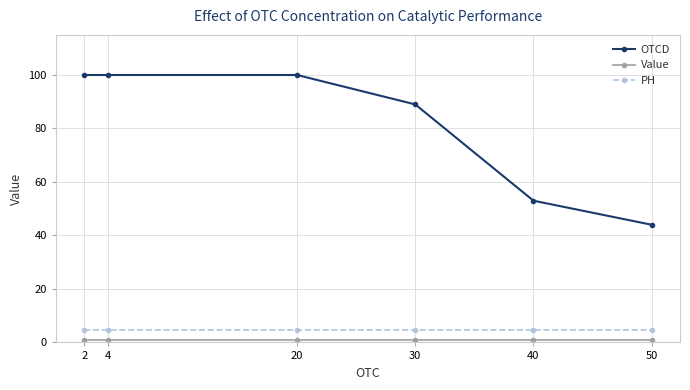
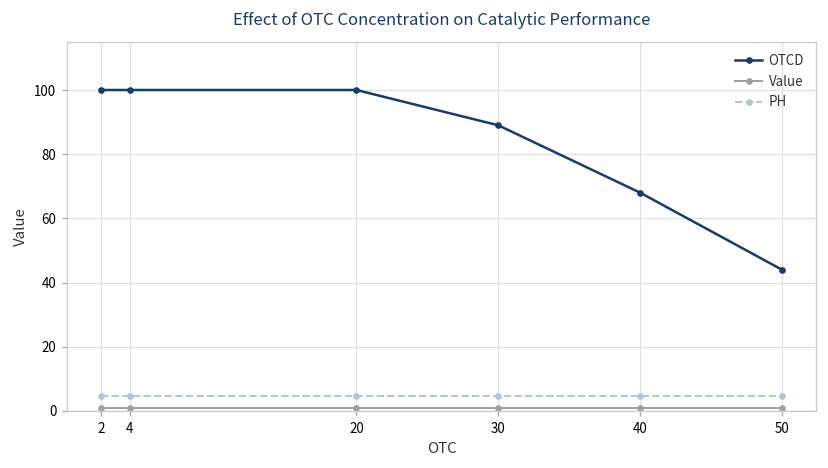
OTCD, 40: 53 -> 68
